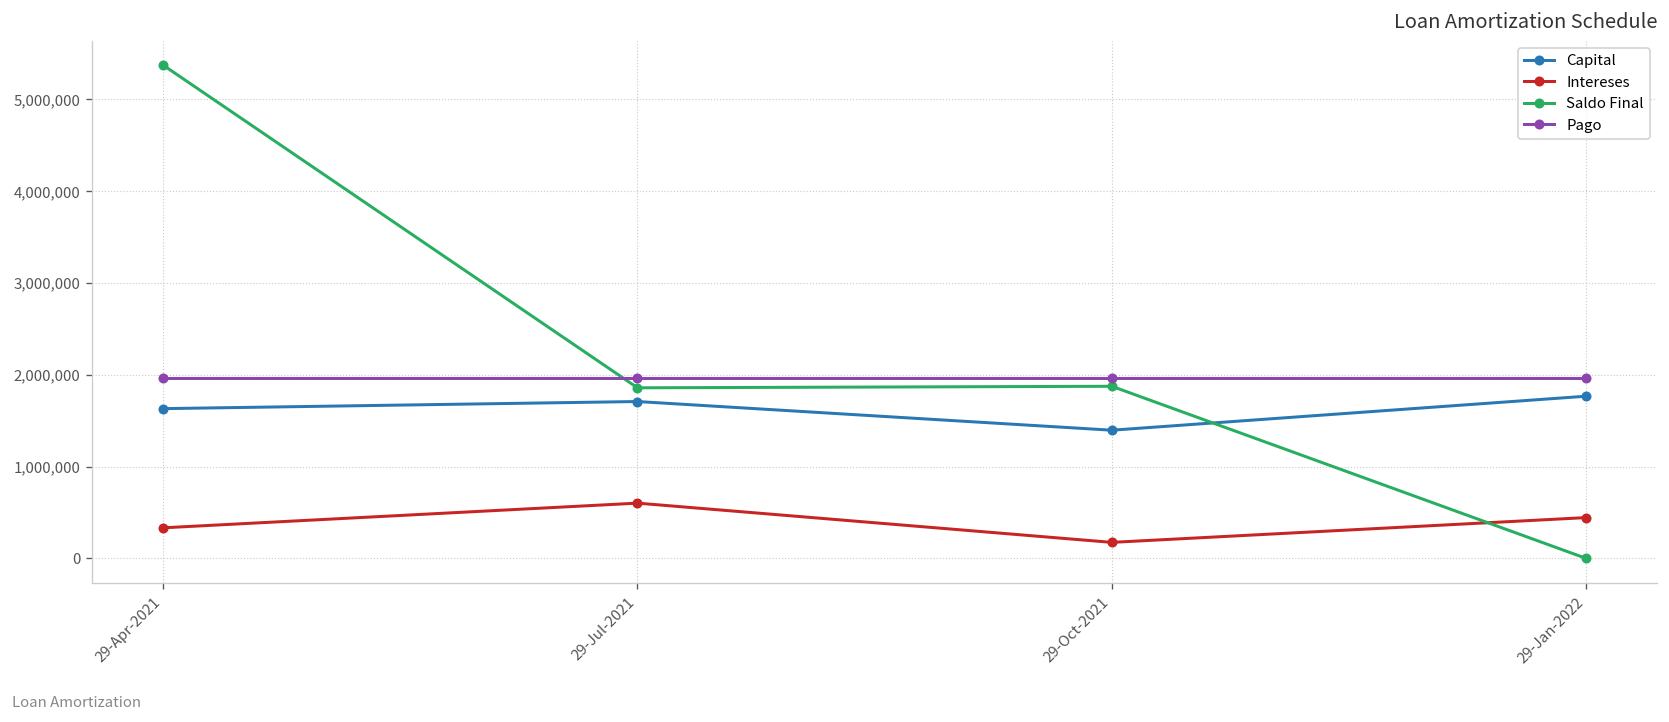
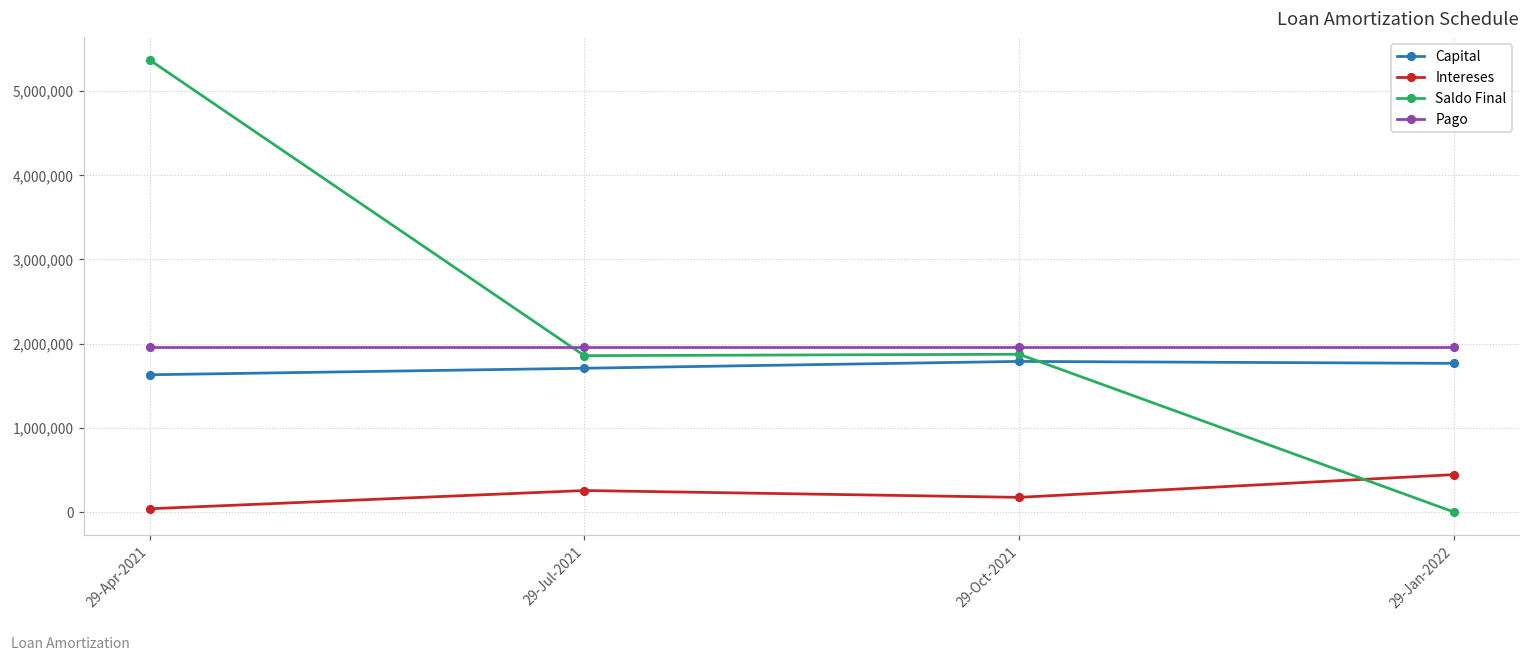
Intereses, 29-Apr-2021: 300,000 -> 0
Intereses, 29-Jul-2021: 600,000 -> 300,000
Capital, 29-Oct-2021: 1,400,000 -> 1,800,000
